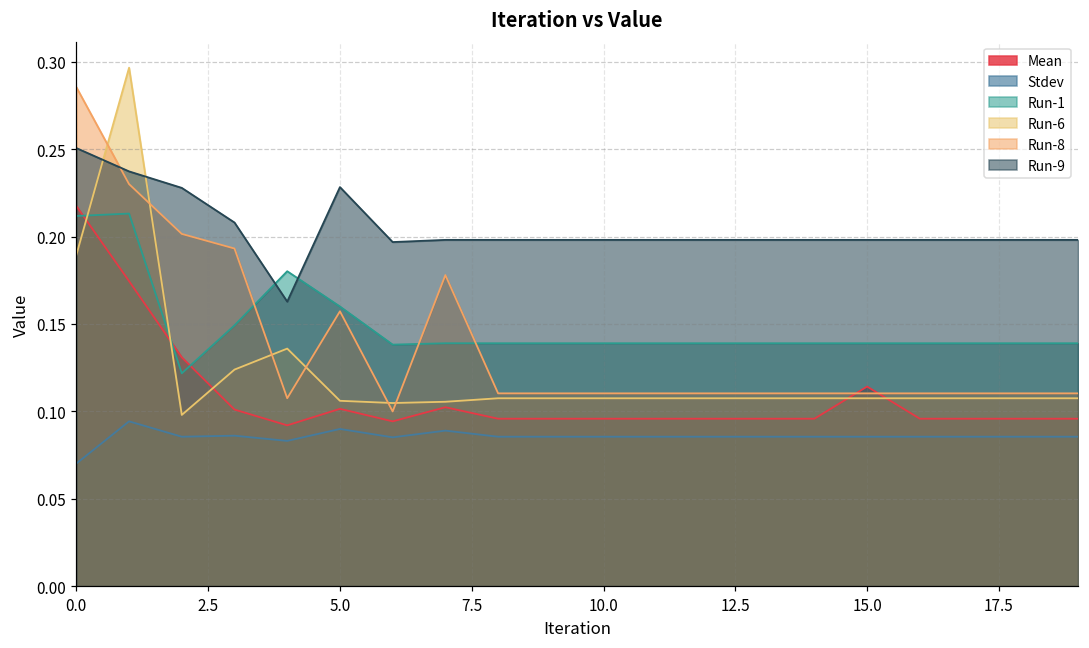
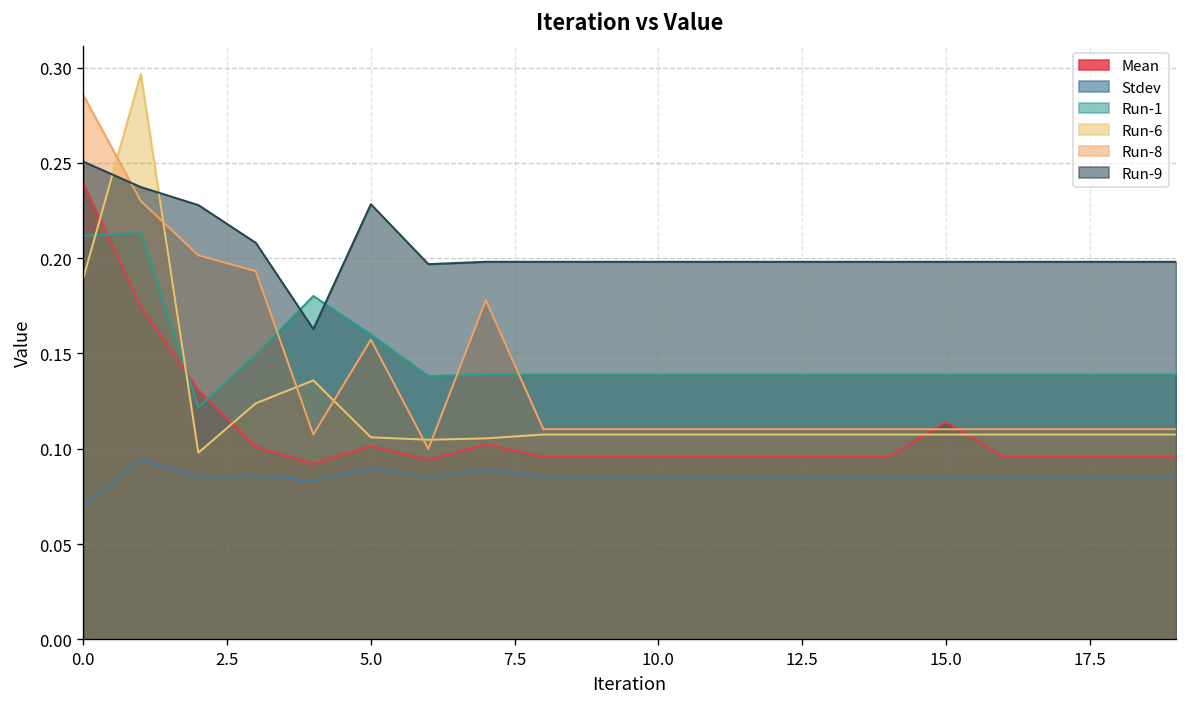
Mean, 0.0: 0.217 -> 0.239
